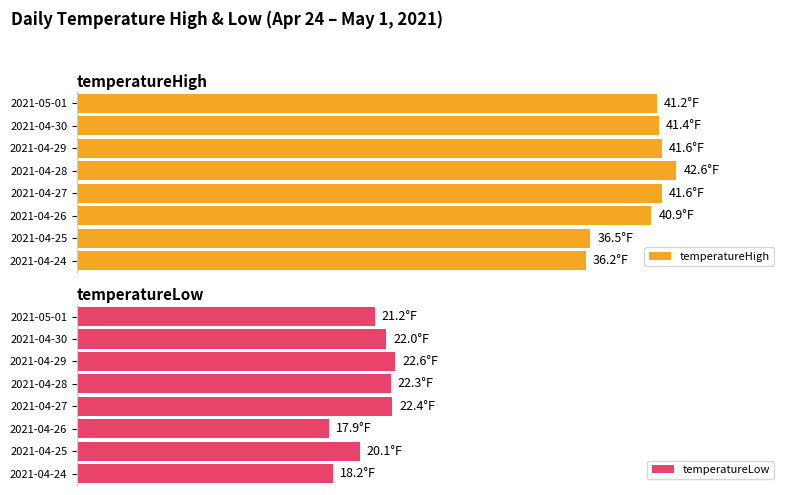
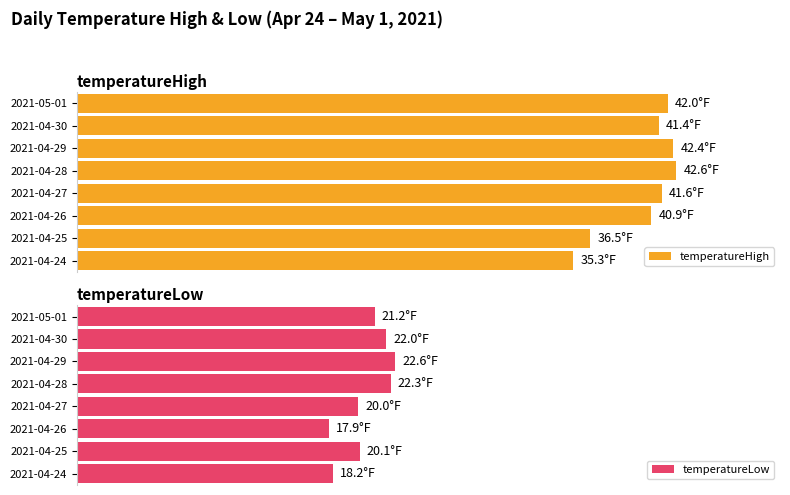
temperatureHigh, 2021-05-01: 41.2°F -> 42.0°F
temperatureHigh, 2021-04-29: 41.6°F -> 42.4°F
temperatureHigh, 2021-04-24: 36.2°F -> 35.3°F
temperatureLow, 2021-04-27: 22.4°F -> 20.0°F
